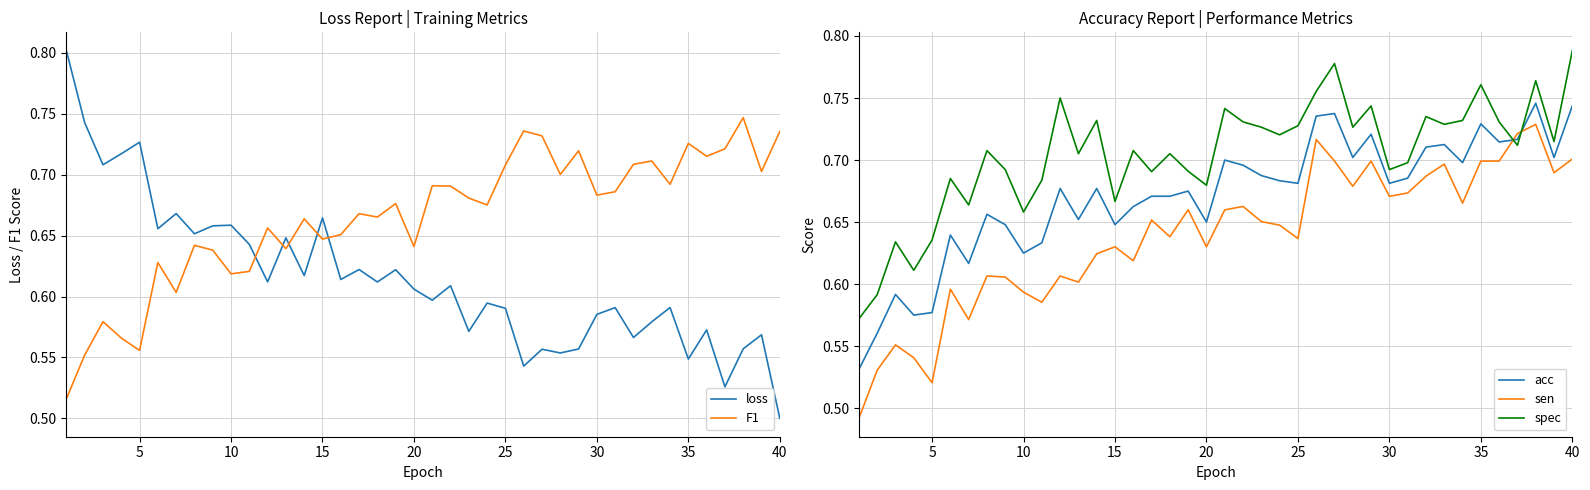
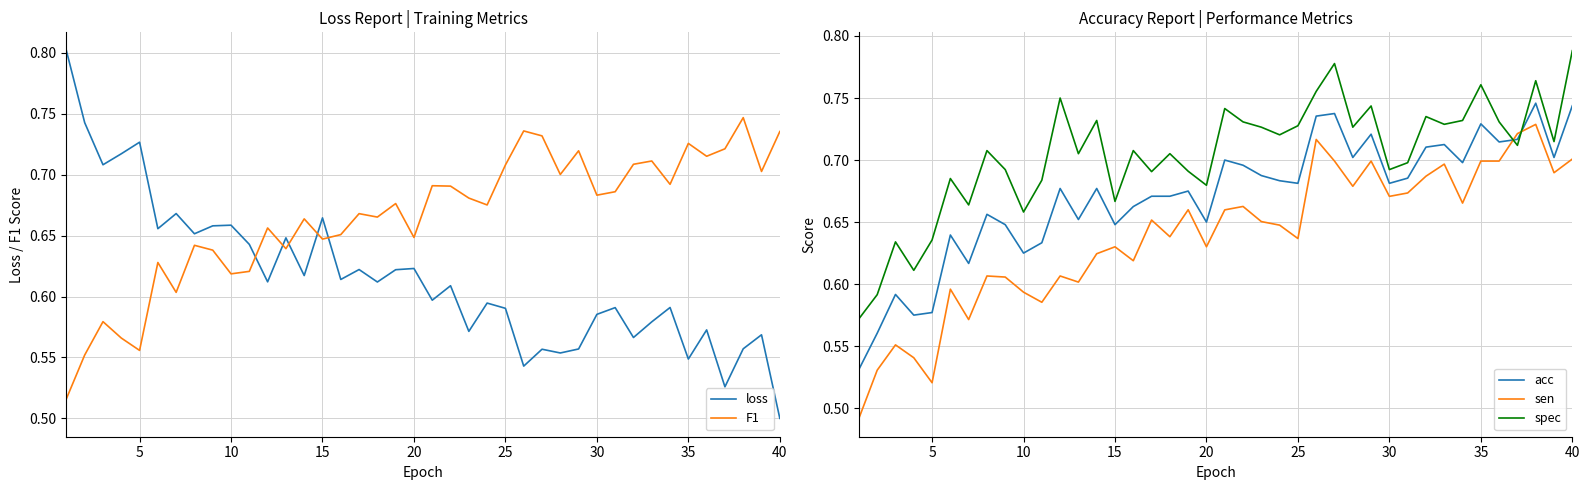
Loss Report | Training Metrics, loss, 20: 0.606 -> 0.623
Loss Report | Training Metrics, F1, 20: 0.641 -> 0.649
